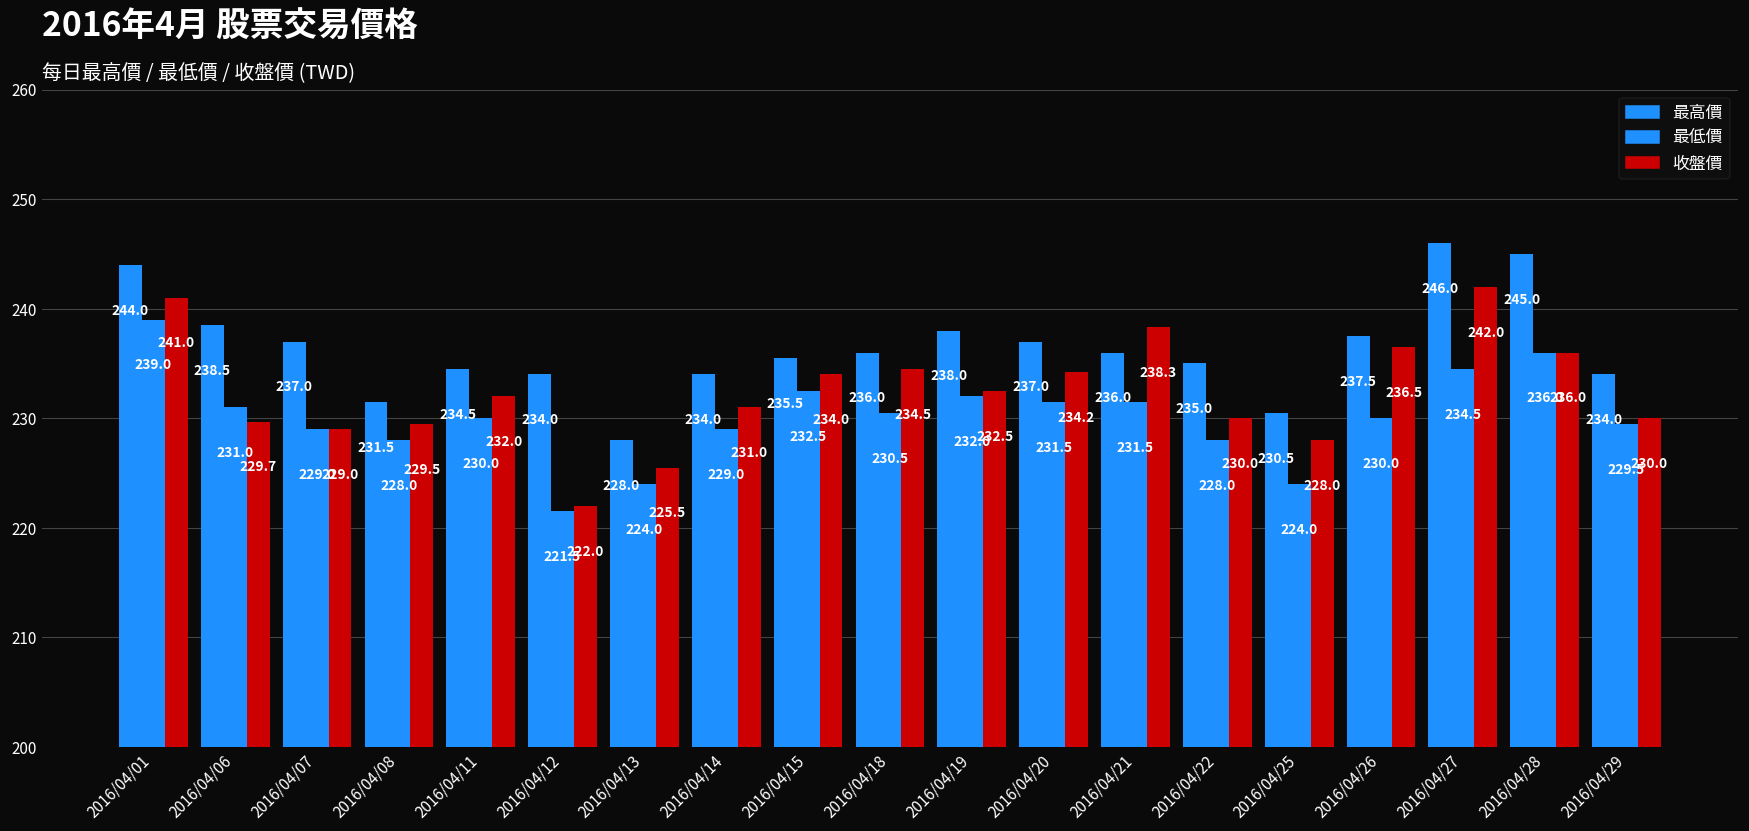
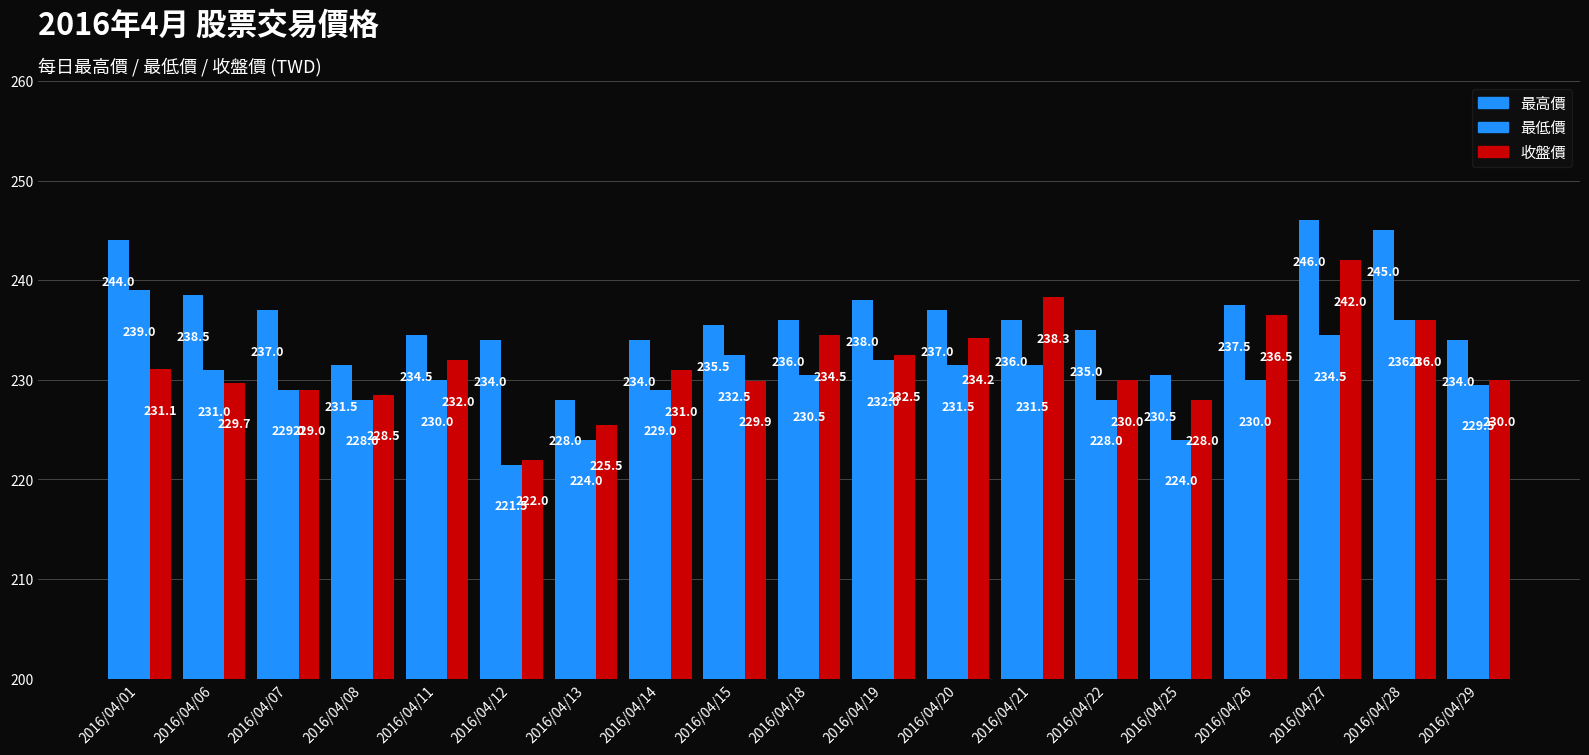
收盤價, 2016/04/01: 241.0 -> 231.1
收盤價, 2016/04/08: 229.5 -> 228.5
收盤價, 2016/04/15: 234.0 -> 229.9
